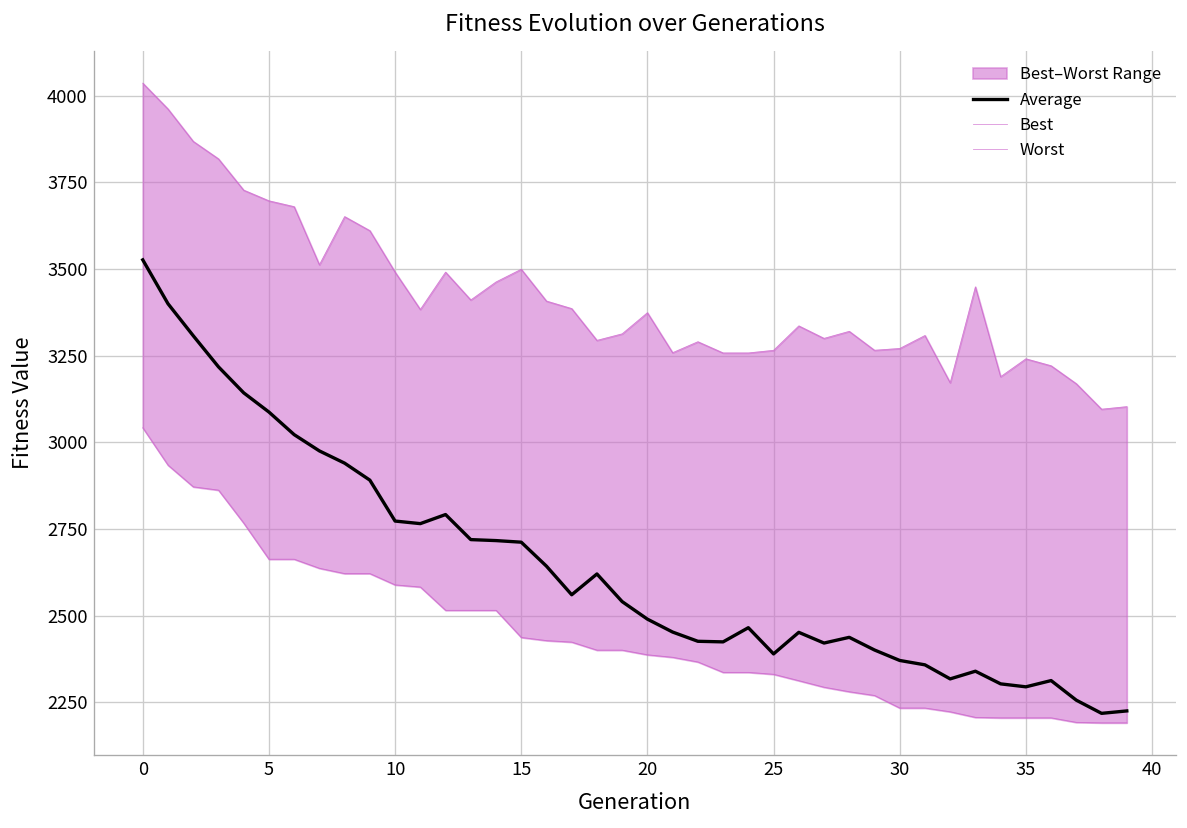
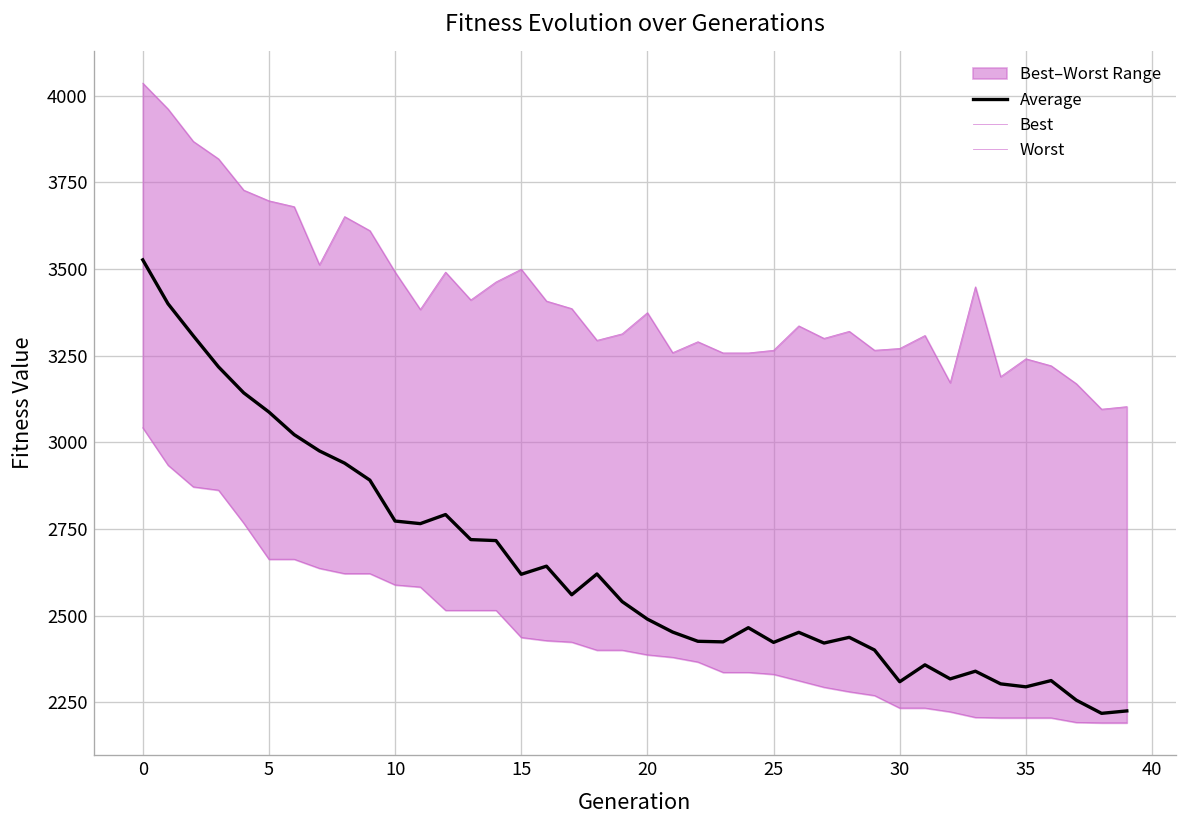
Average, 15: 2710 -> 2620
Average, 25: 2390 -> 2420
Average, 30: 2370 -> 2310
